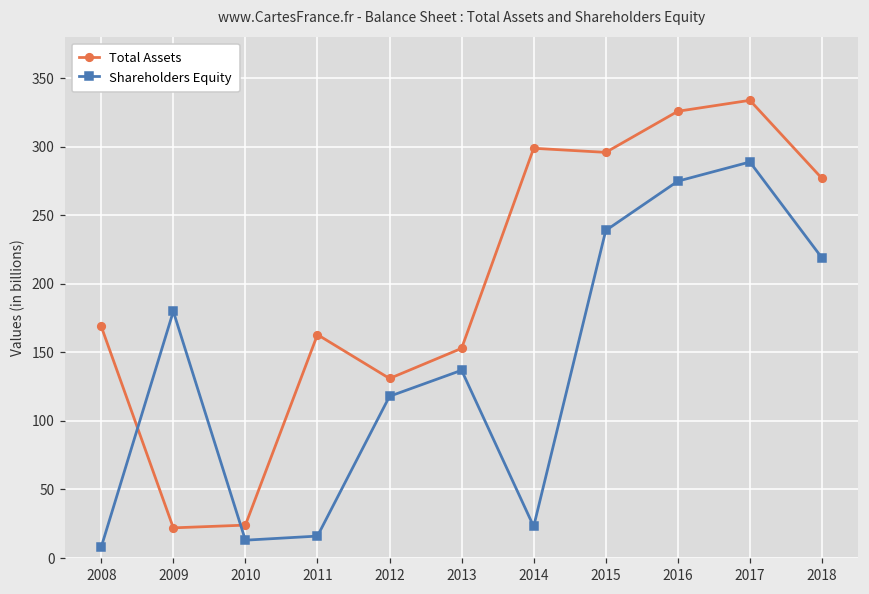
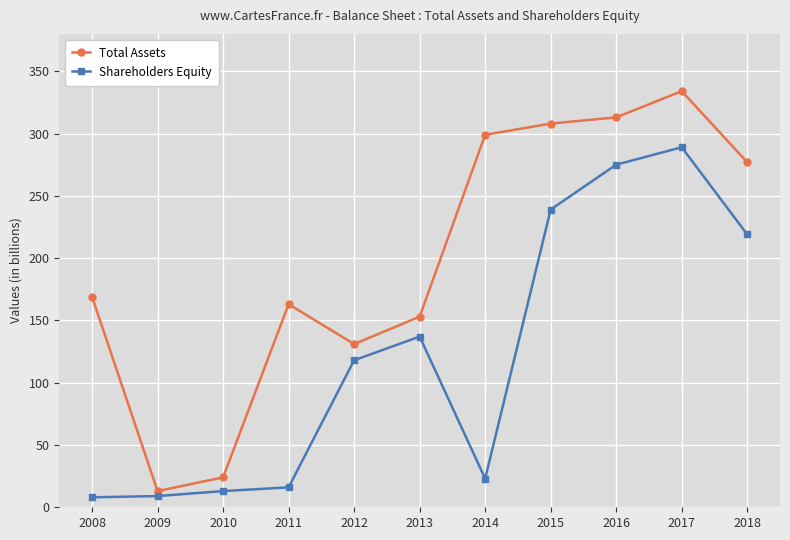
Total Assets, 2009: 22 -> 13
Shareholders Equity, 2009: 180 -> 9
Total Assets, 2015: 296 -> 308
Total Assets, 2016: 326 -> 313
